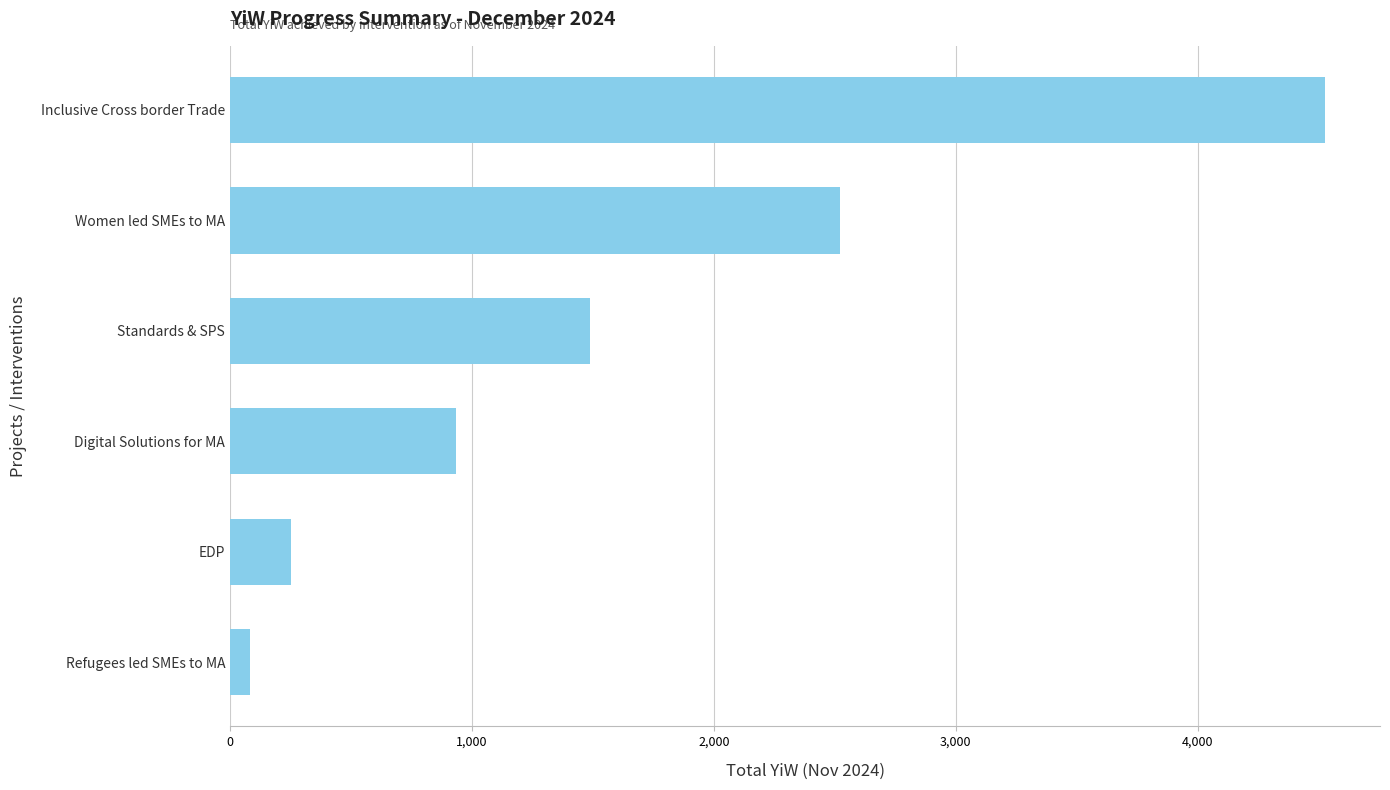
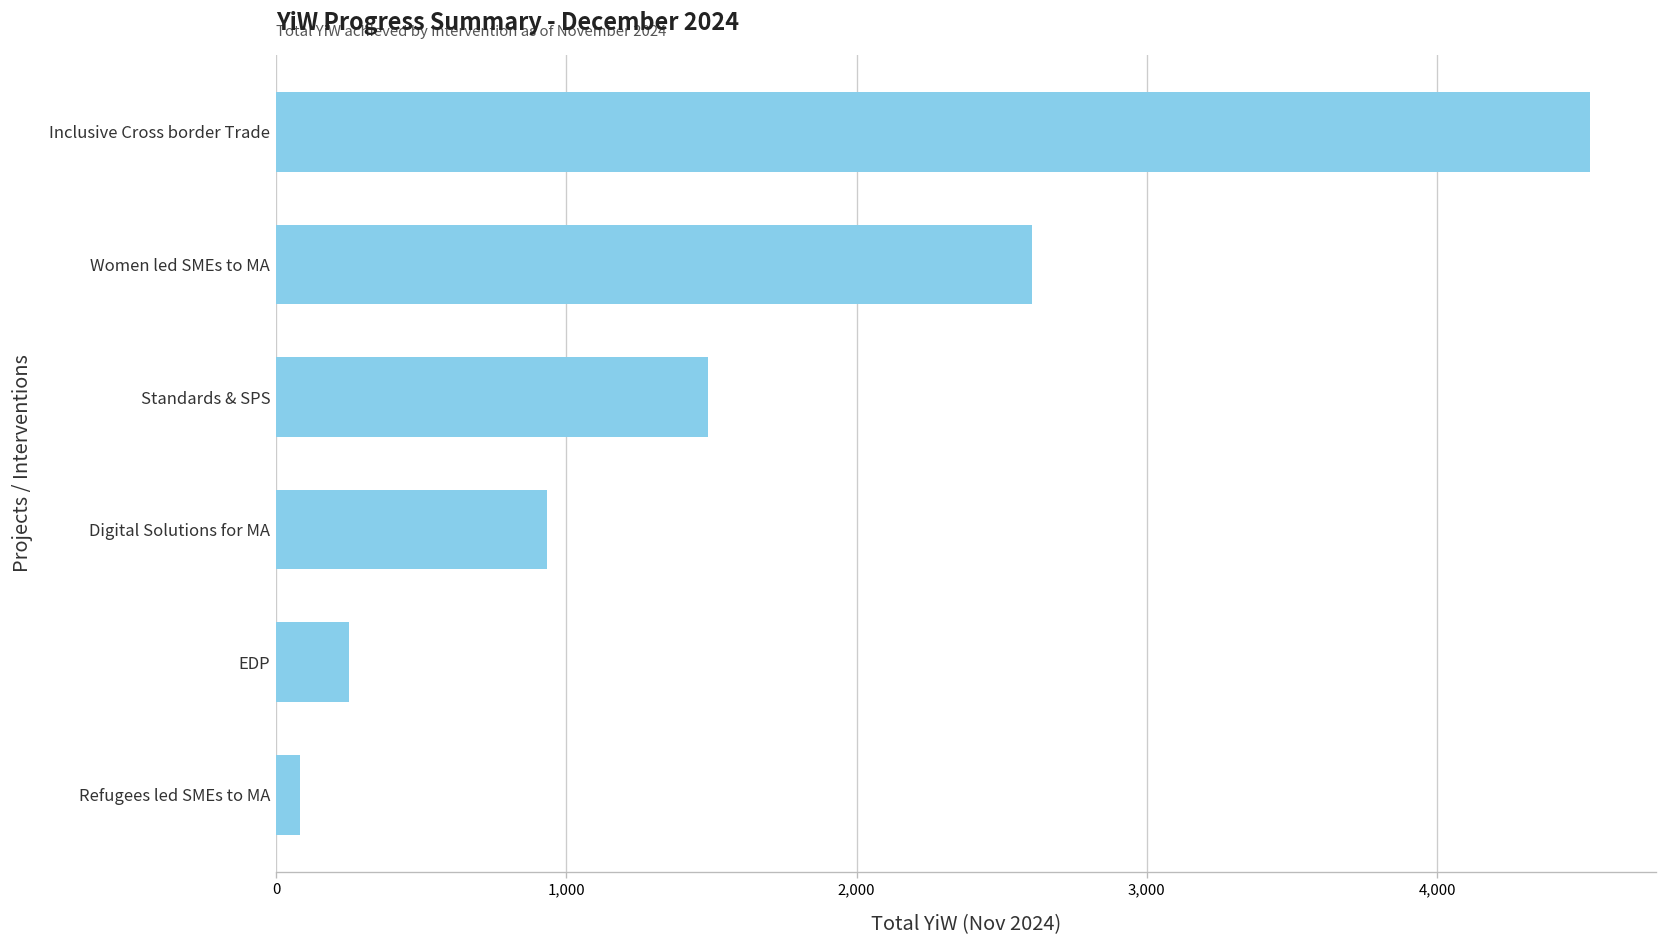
Women led SMEs to MA: 2,520 -> 2,610
